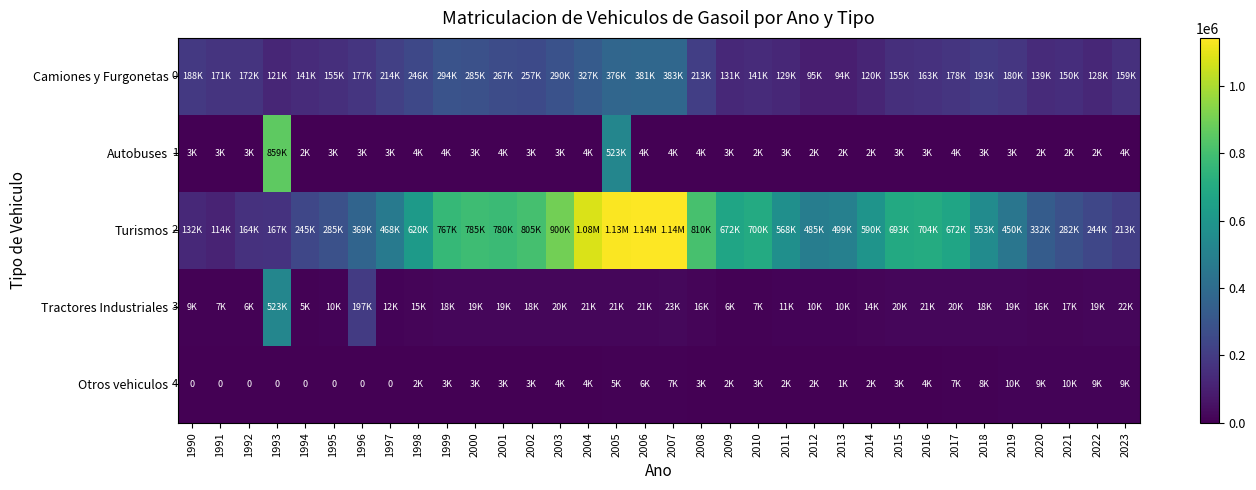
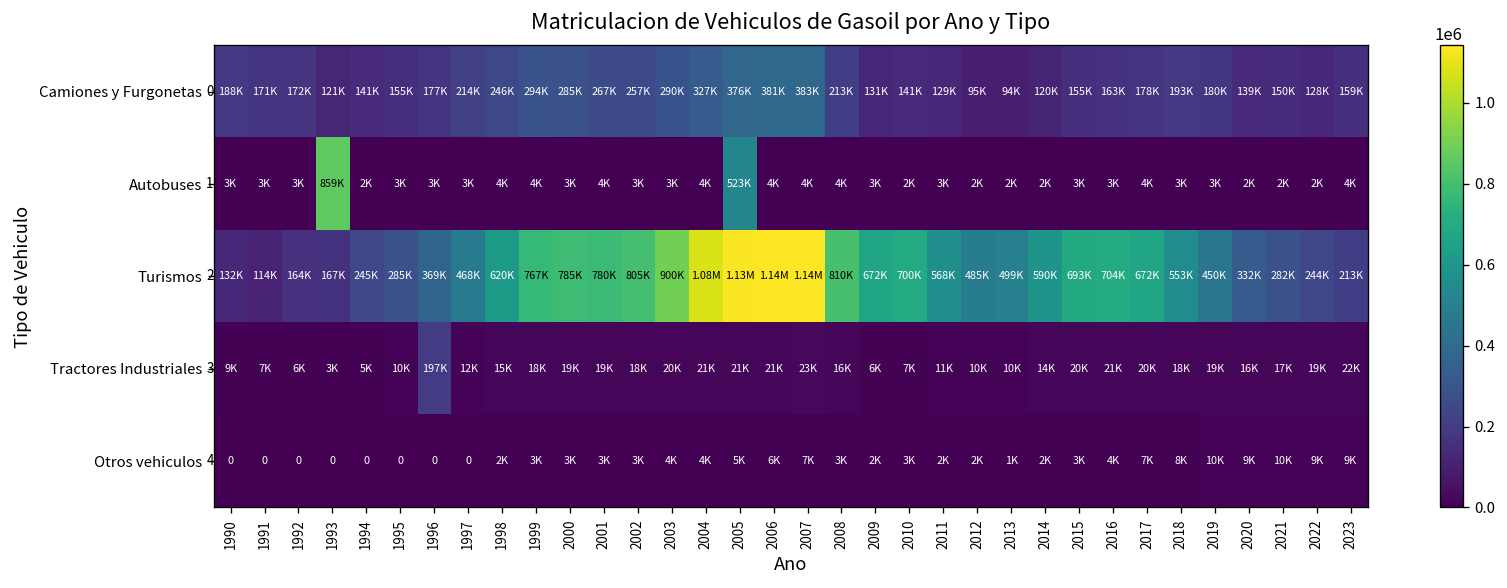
Tractores Industriales, 1993: 523K -> 3K
